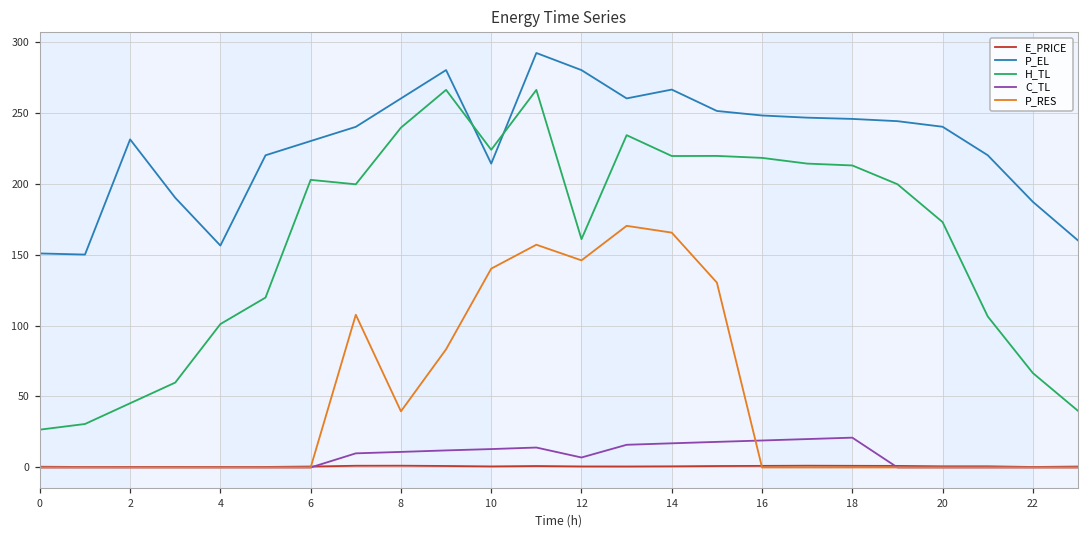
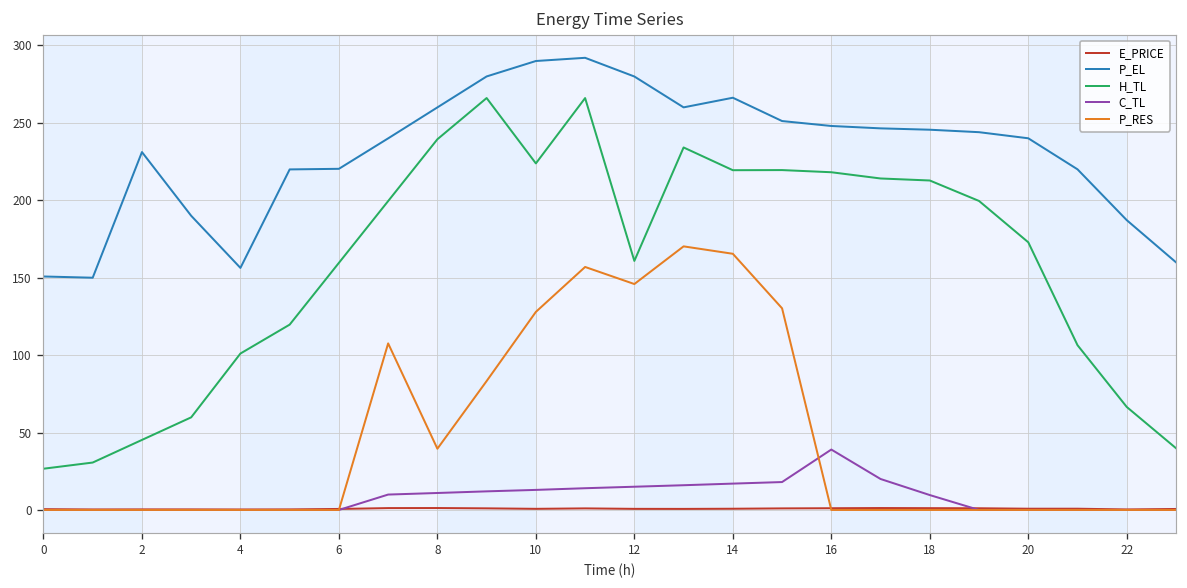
P_EL, 6: 230 -> 220
H_TL, 6: 203 -> 160
P_EL, 10: 214 -> 290
P_RES, 10: 140 -> 128
C_TL, 12: 7 -> 15
C_TL, 16: 19 -> 39
C_TL, 18: 21 -> 10
